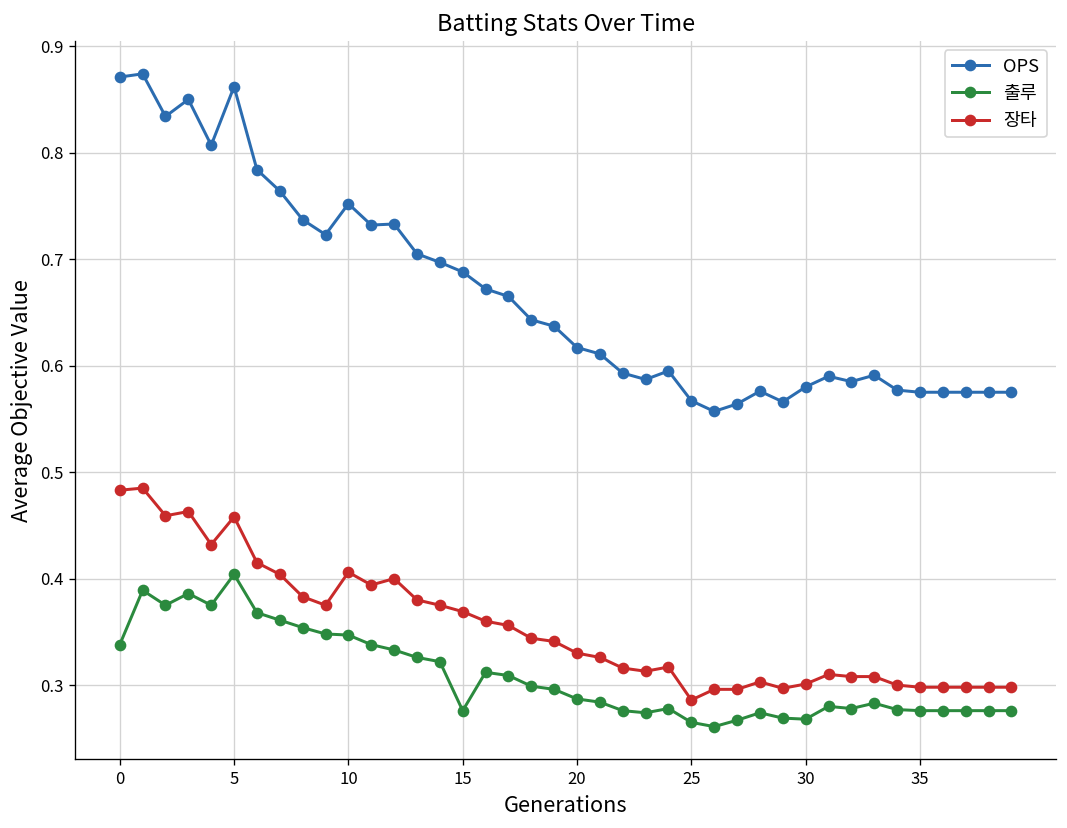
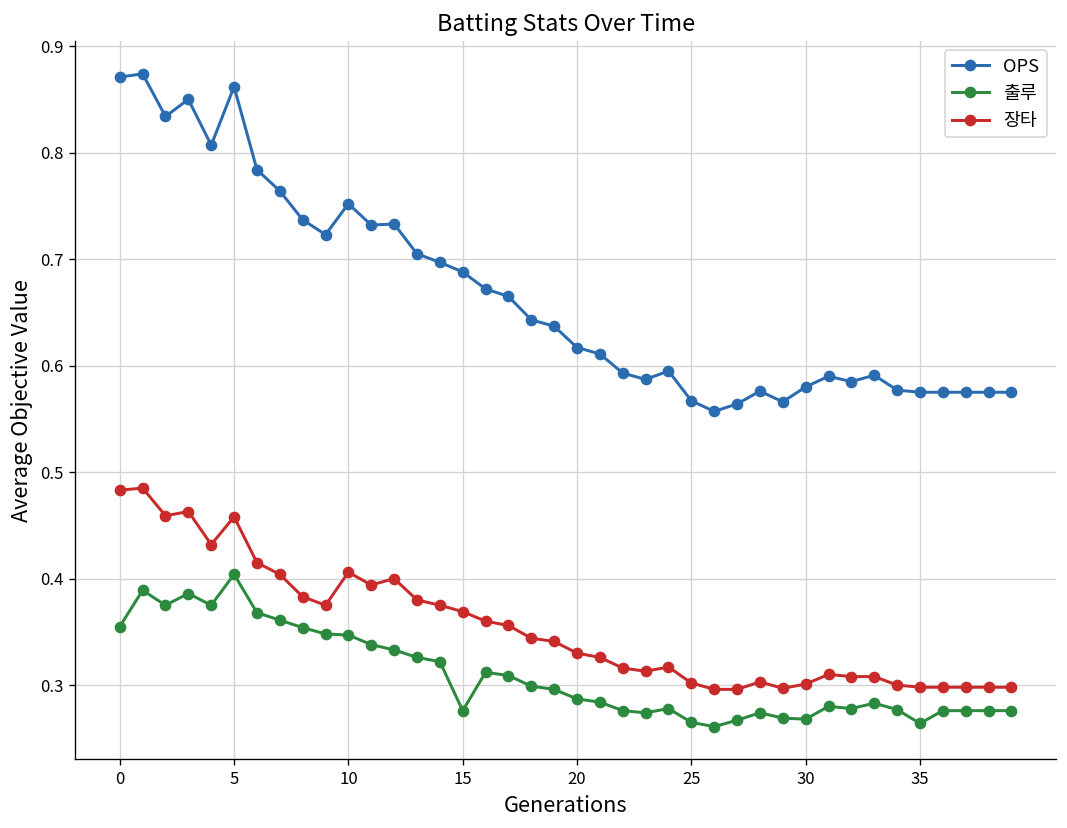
출루, 0: 0.34 -> 0.36
장타, 25: 0.29 -> 0.30
출루, 35: 0.28 -> 0.26
